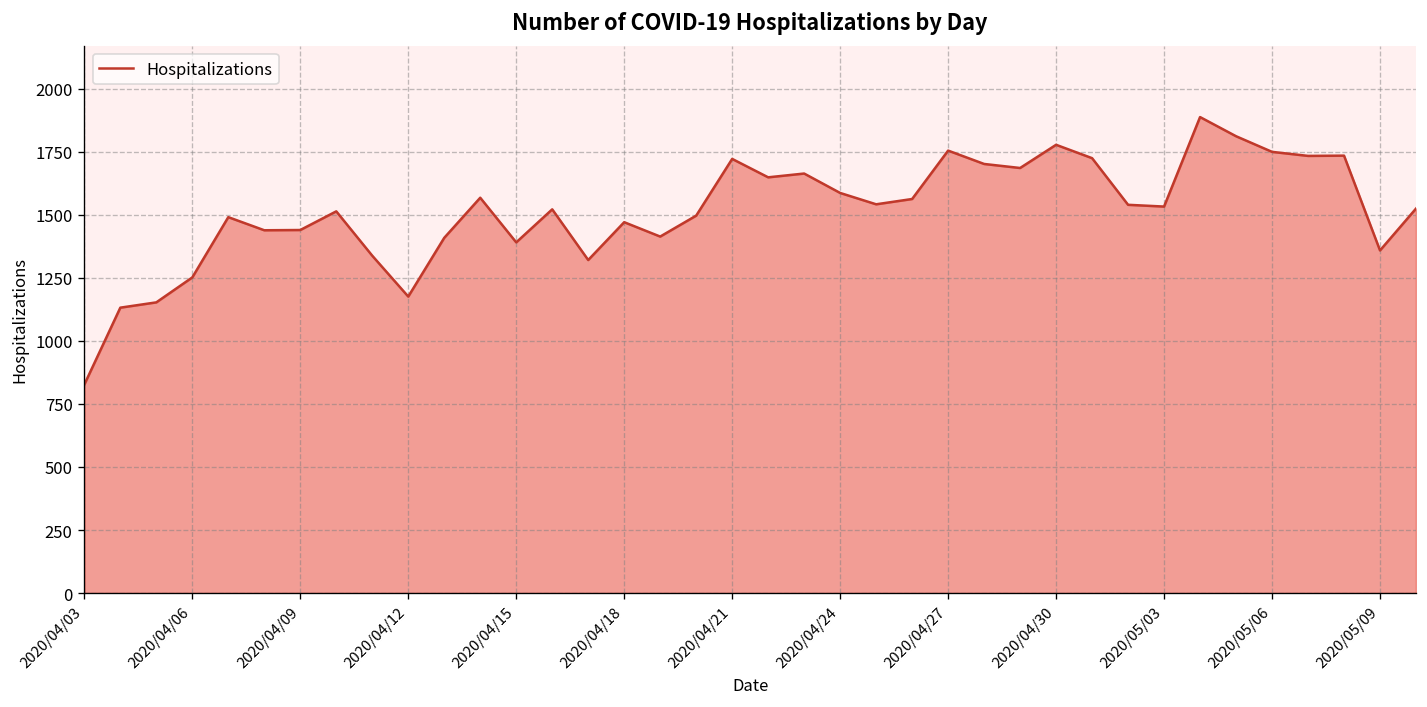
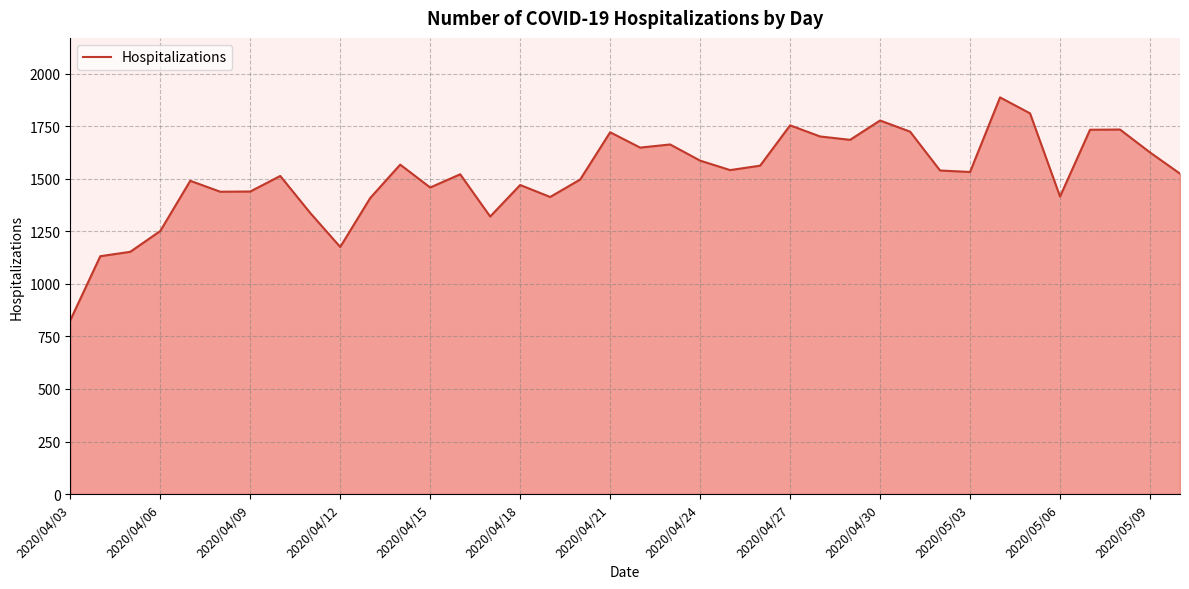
2020/04/15: 1390 -> 1460
2020/05/06: 1750 -> 1420
2020/05/09: 1360 -> 1630
